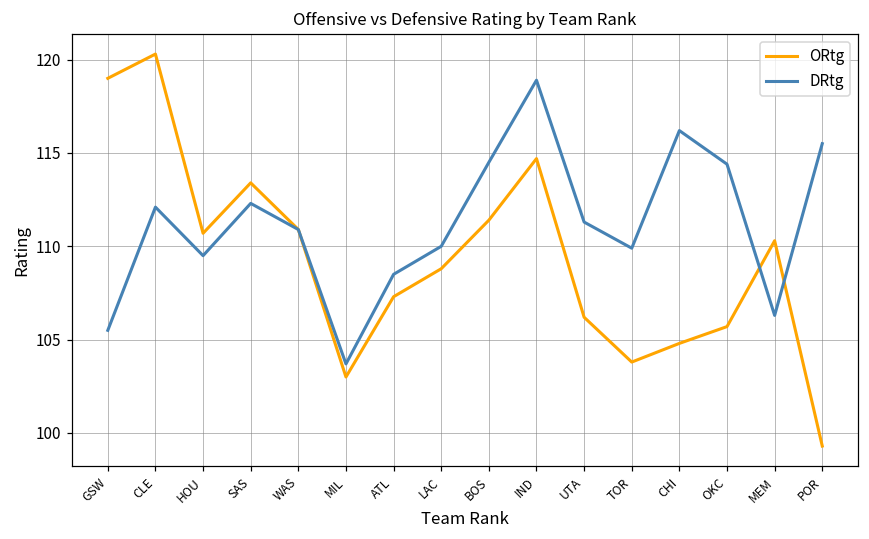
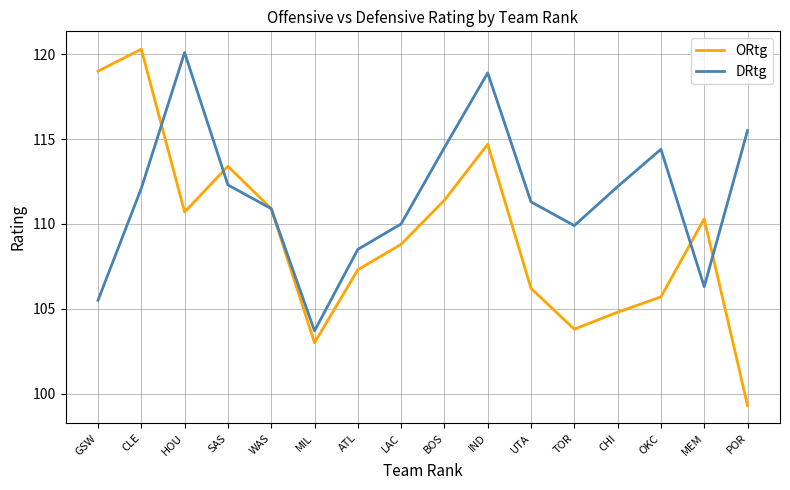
DRtg, HOU: 109.5 -> 120.1
DRtg, CHI: 116.2 -> 112.2
